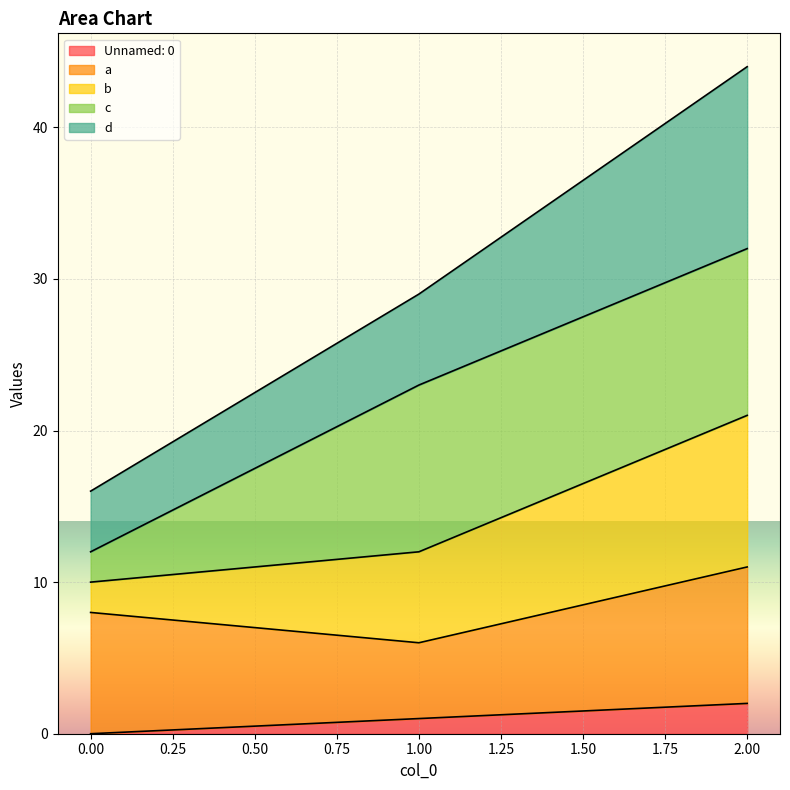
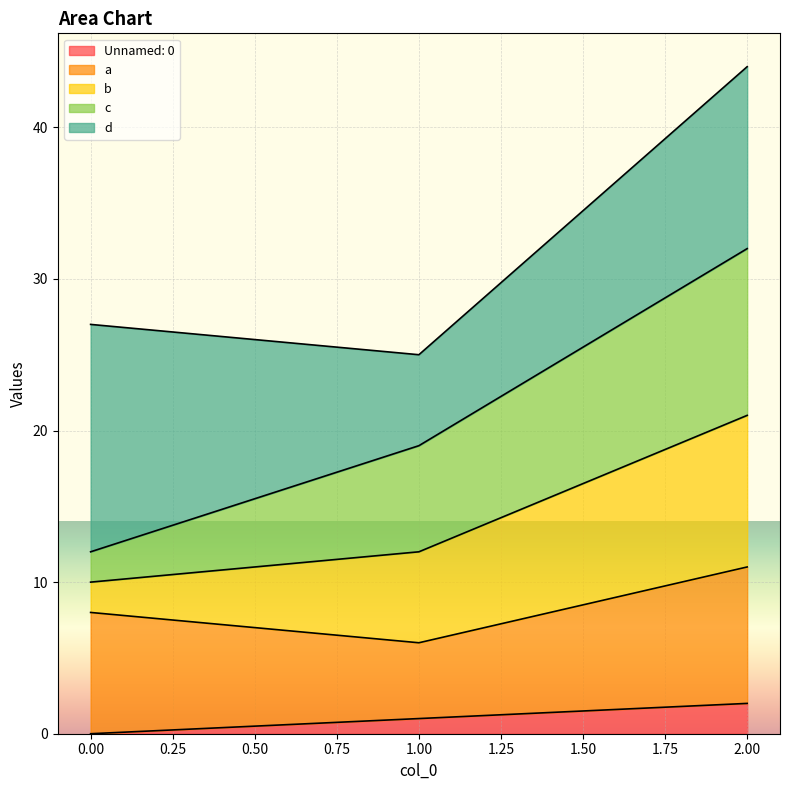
d, 0.00: 4 -> 15
c, 1.00: 11 -> 7
